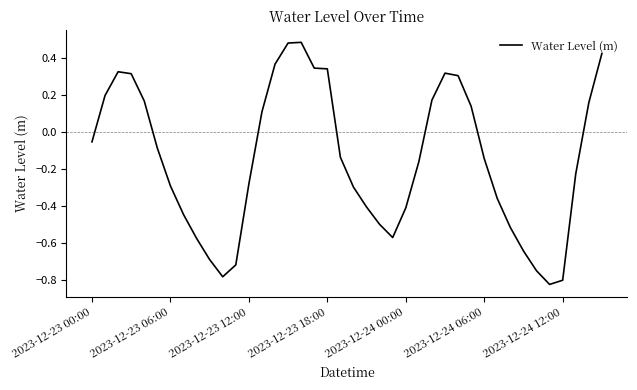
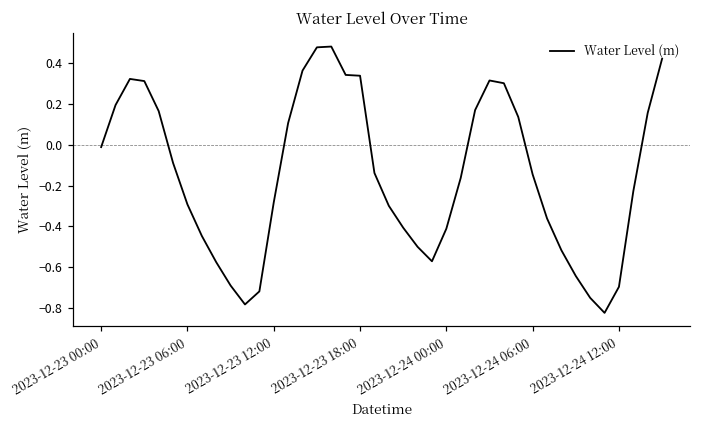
2023-12-23 00:00: -0.06 -> -0.01
2023-12-24 12:00: -0.80 -> -0.70
